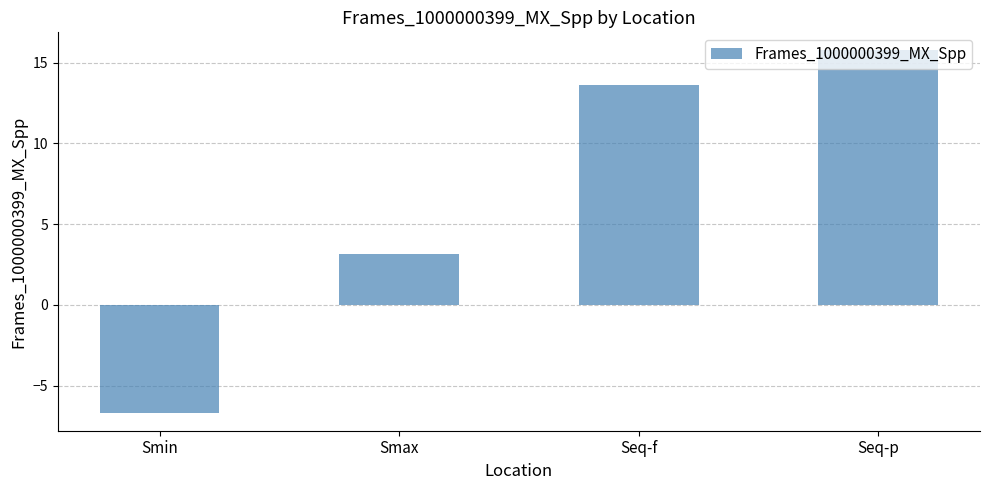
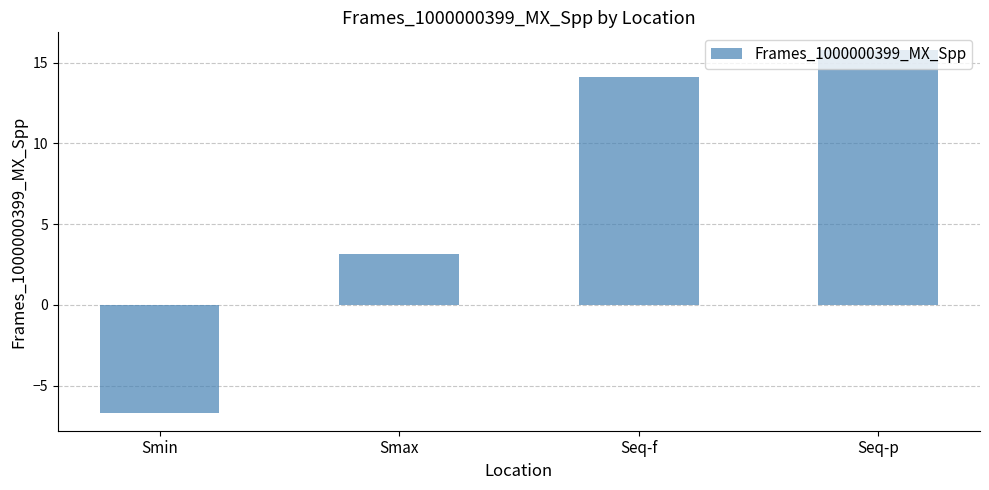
Seq-f: 13.6 -> 14.1
